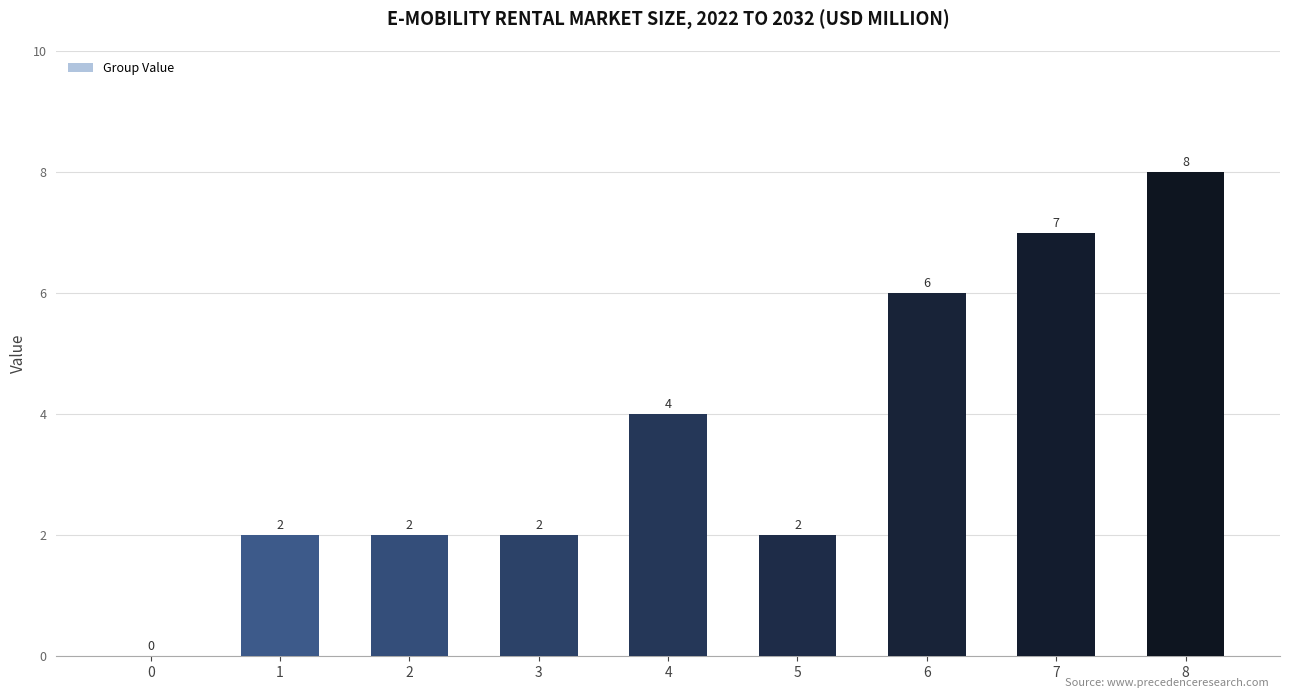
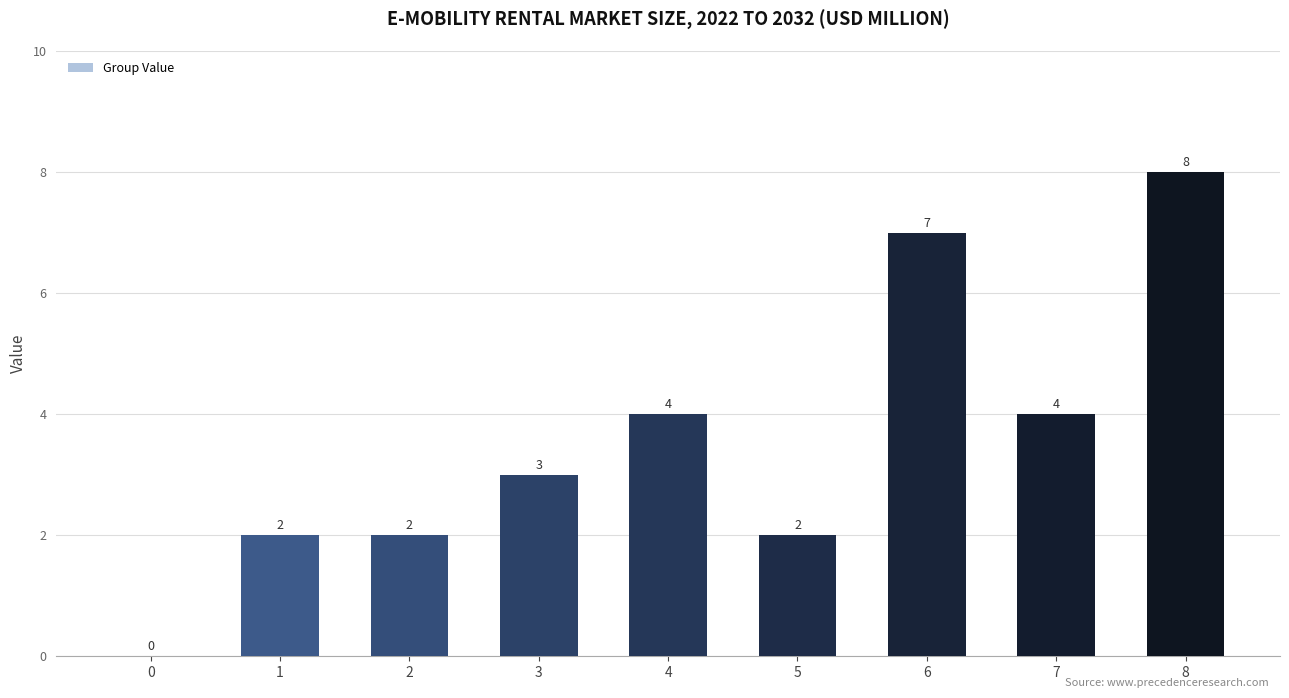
3: 2 -> 3
6: 6 -> 7
7: 7 -> 4
